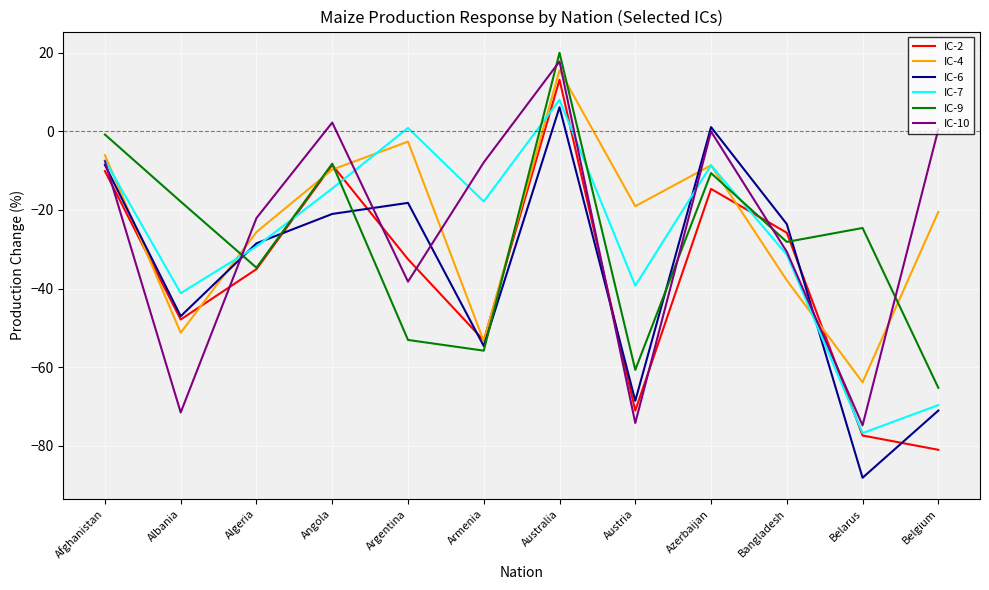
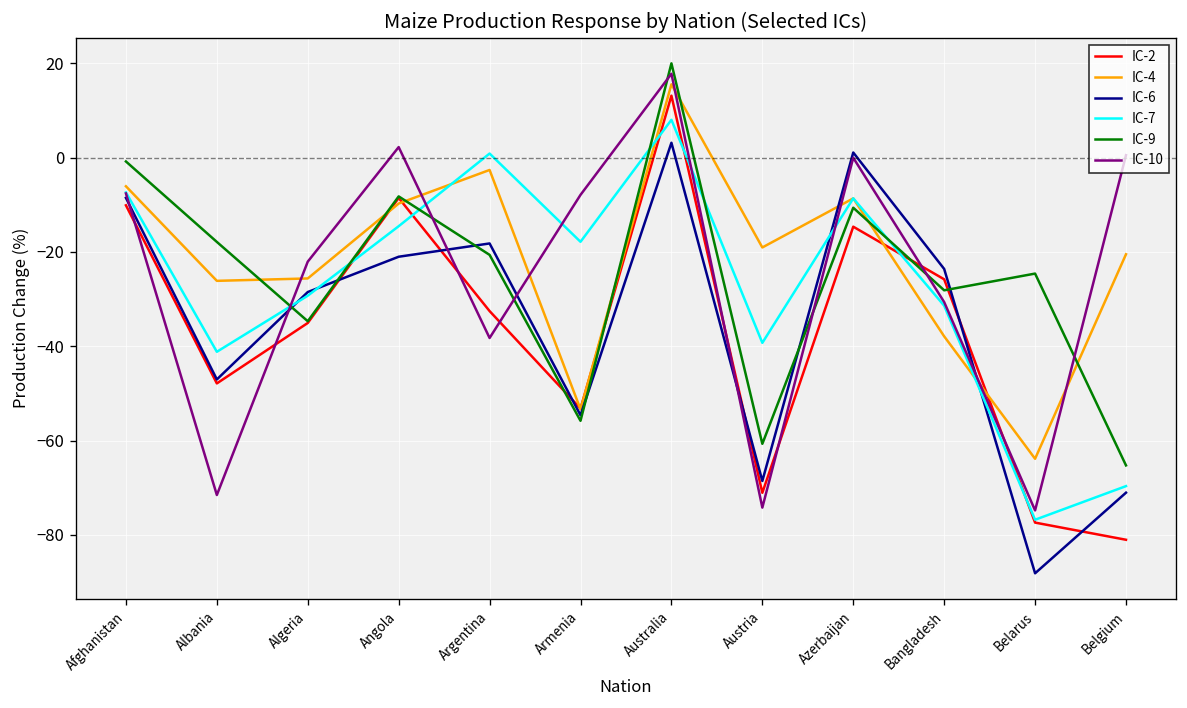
IC-4, Albania: -51 -> -26
IC-9, Argentina: -53 -> -21
IC-6, Australia: 6 -> 3
